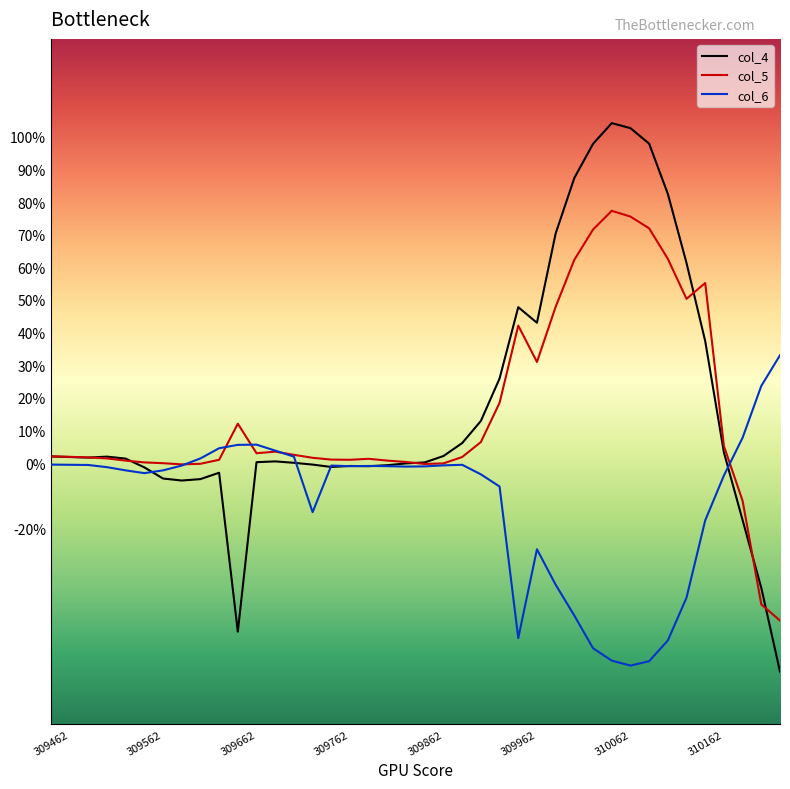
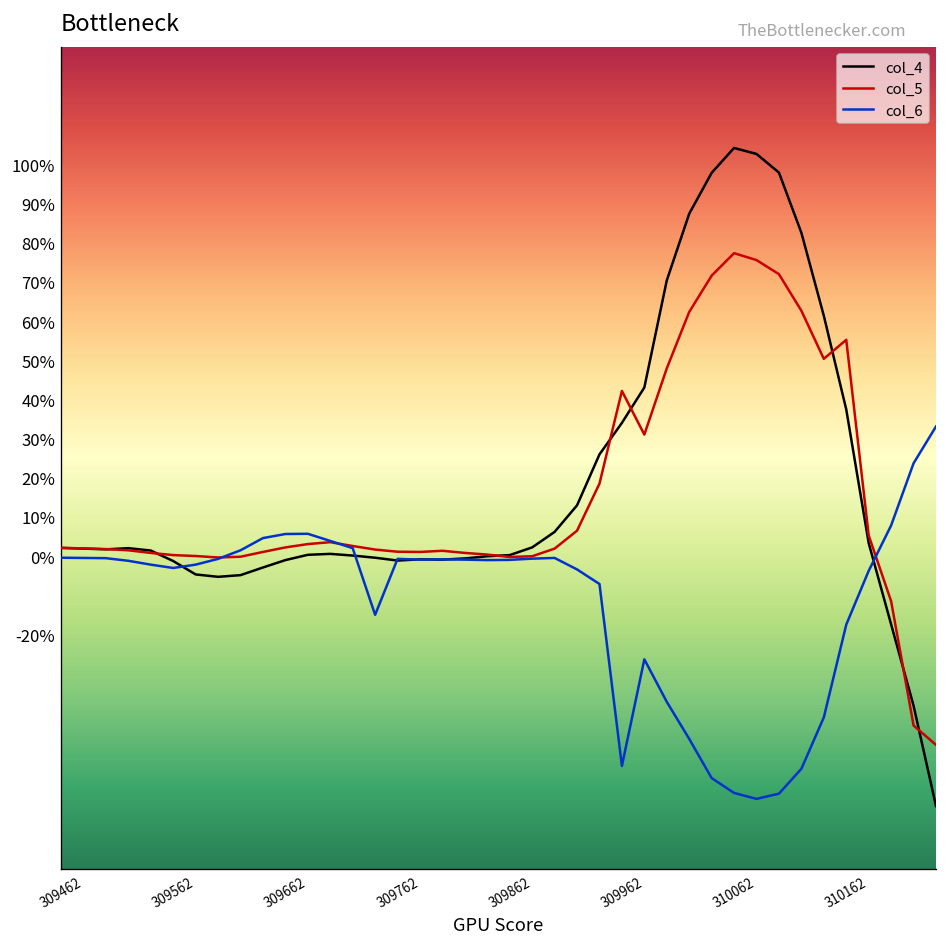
col_4, 309662: -52% -> -1%
col_5, 309662: 12% -> 2%
col_4, 309962: 48% -> 34%
